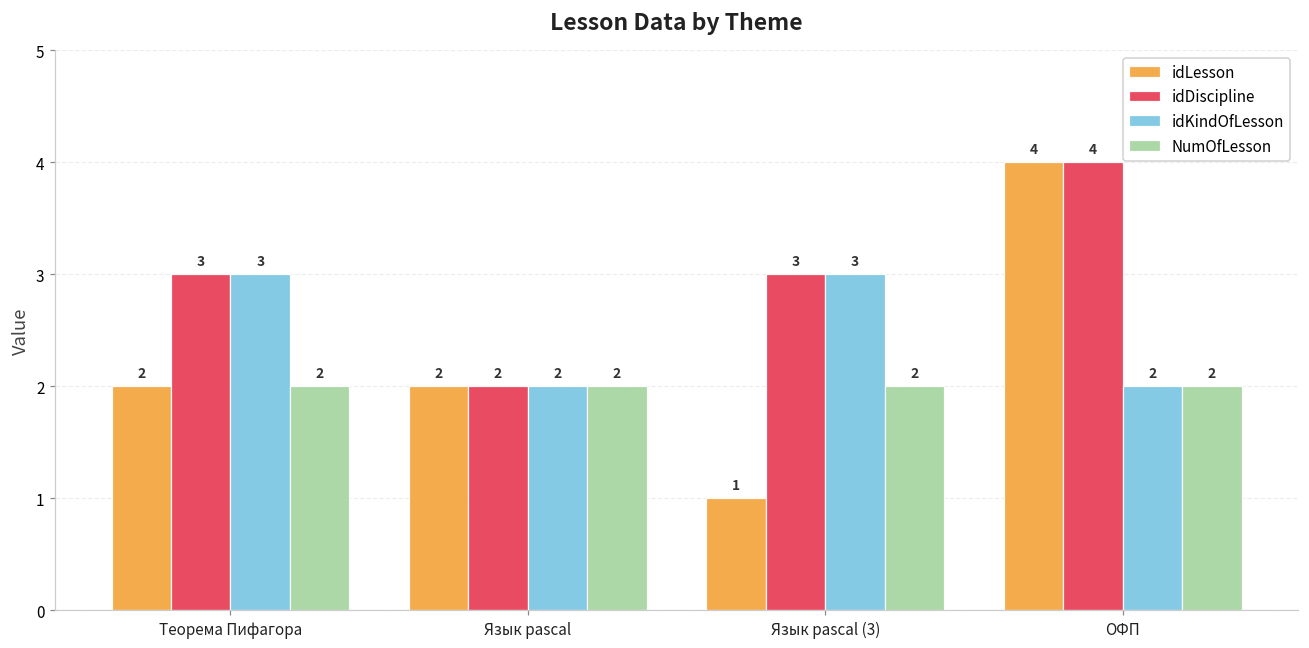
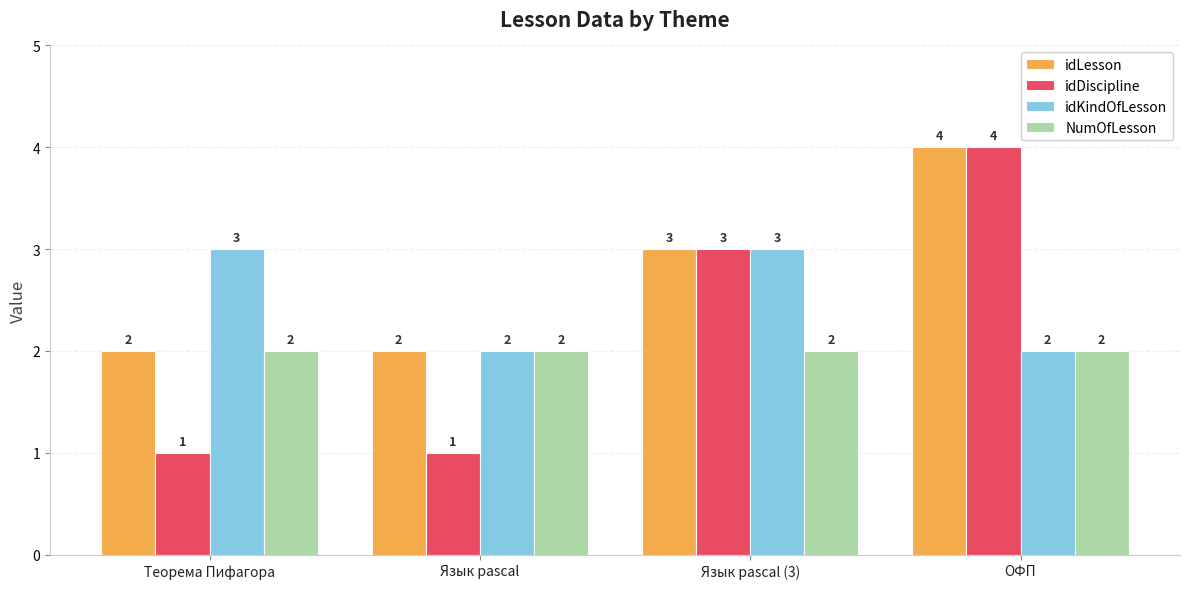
idDiscipline, Теорема Пифагора: 3 -> 1
idDiscipline, Язык pascal: 2 -> 1
idLesson, Язык pascal (3): 1 -> 3
